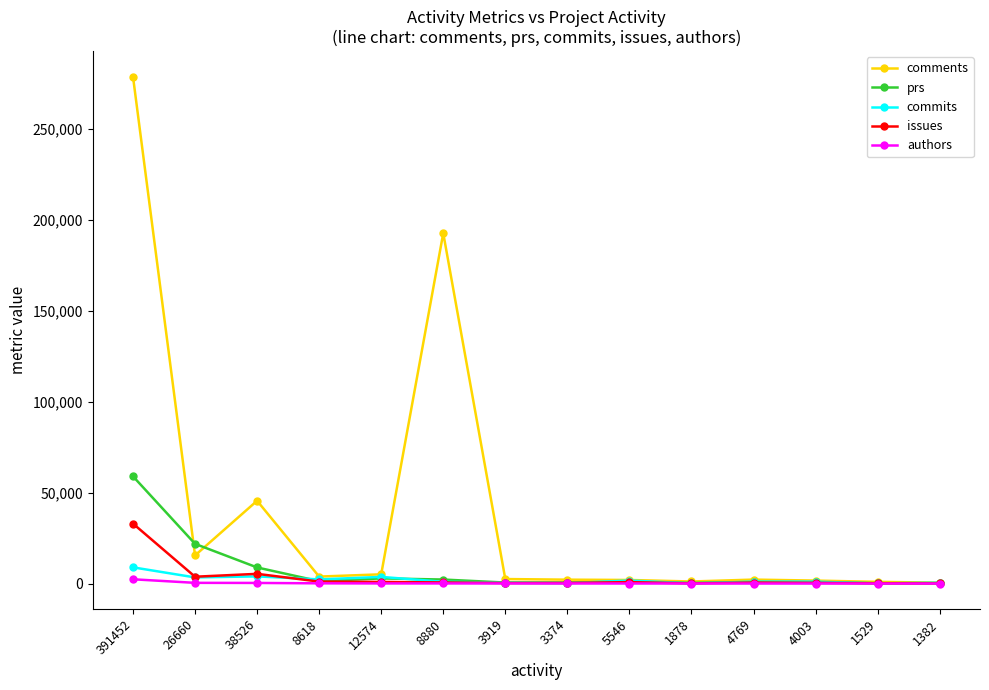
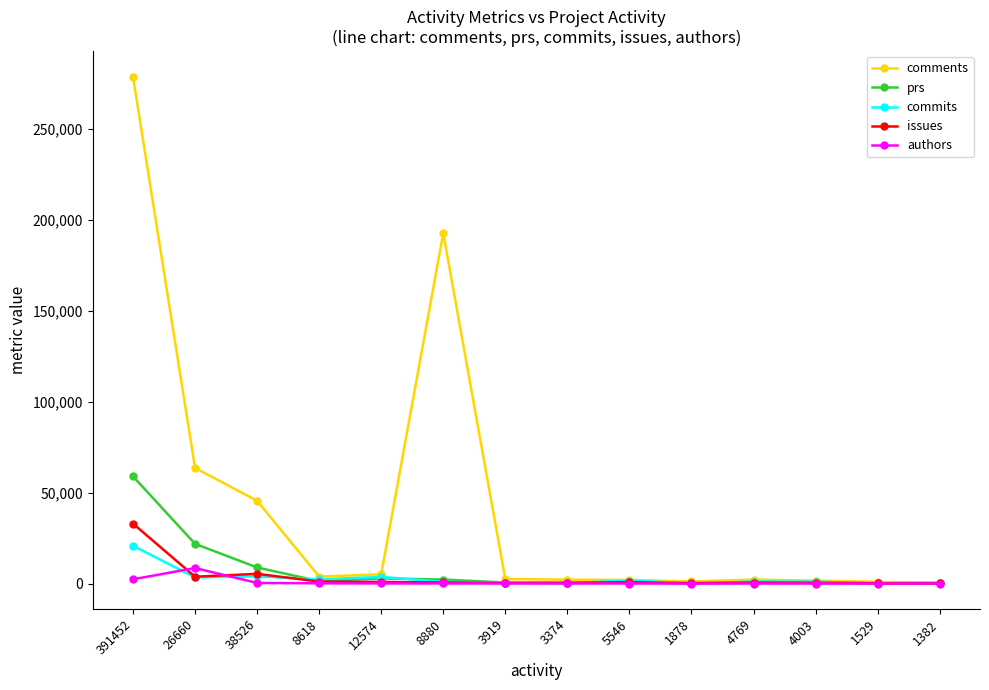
commits, 391452: 9,000 -> 21,000
comments, 26660: 15,000 -> 64,000
authors, 26660: 0 -> 9,000
